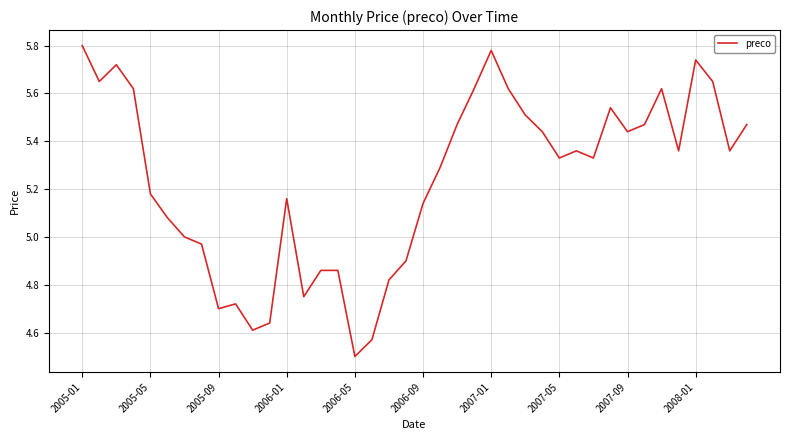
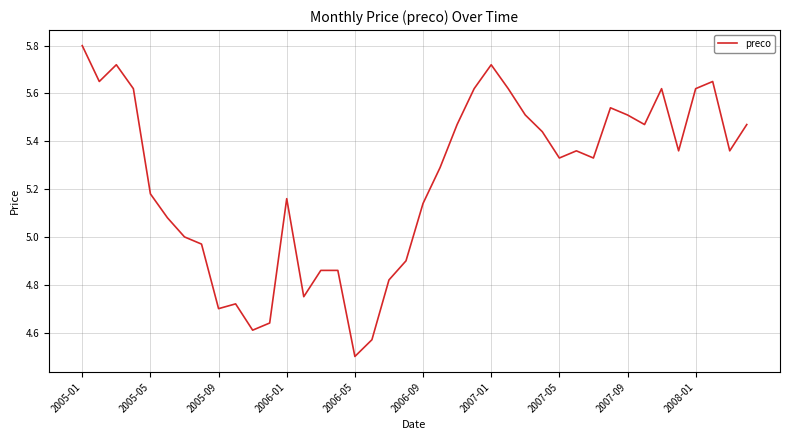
2007-01: 5.78 -> 5.72
2007-09: 5.44 -> 5.51
2008-01: 5.74 -> 5.62
